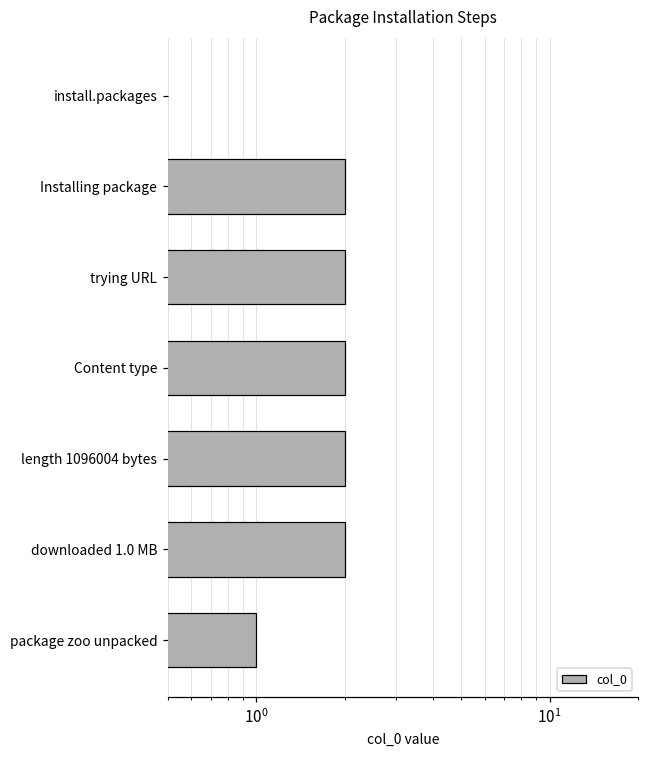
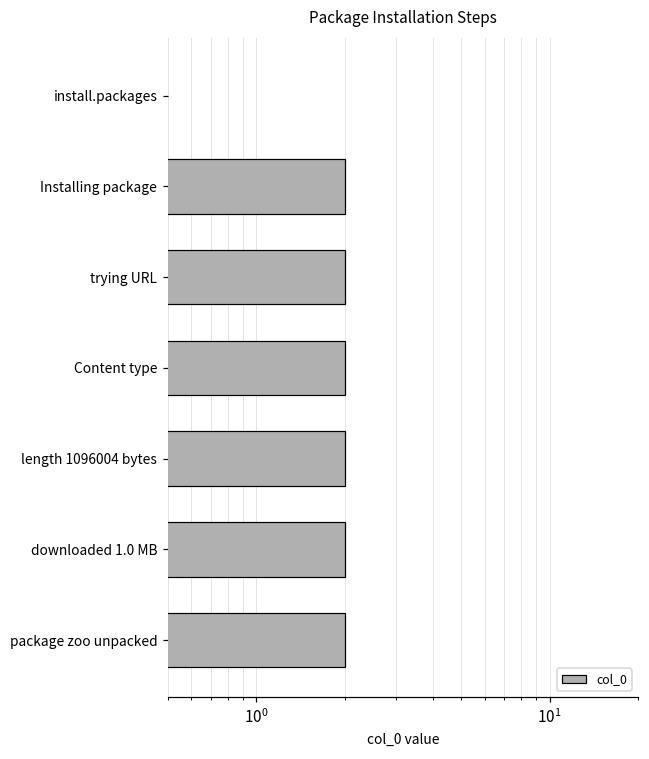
package zoo unpacked: 1 -> 2
